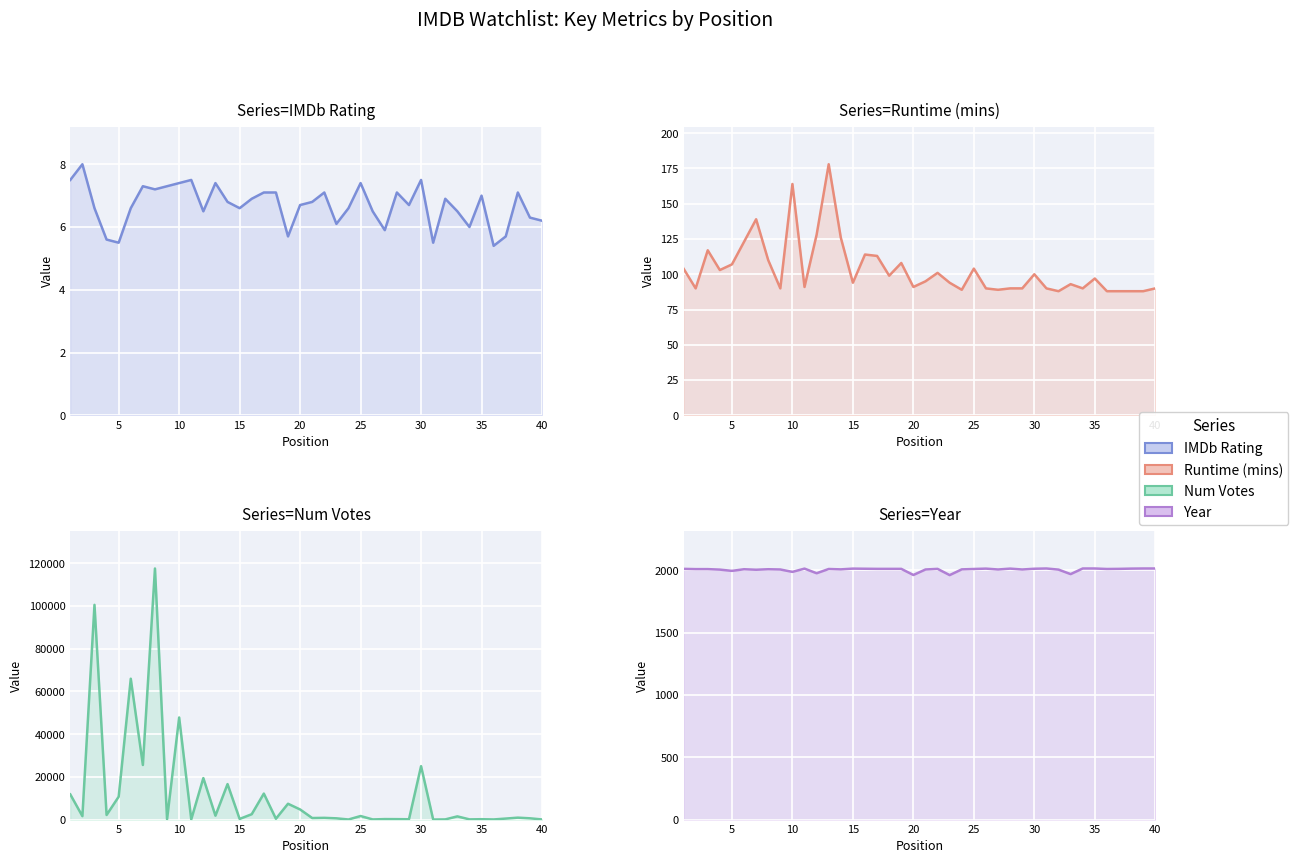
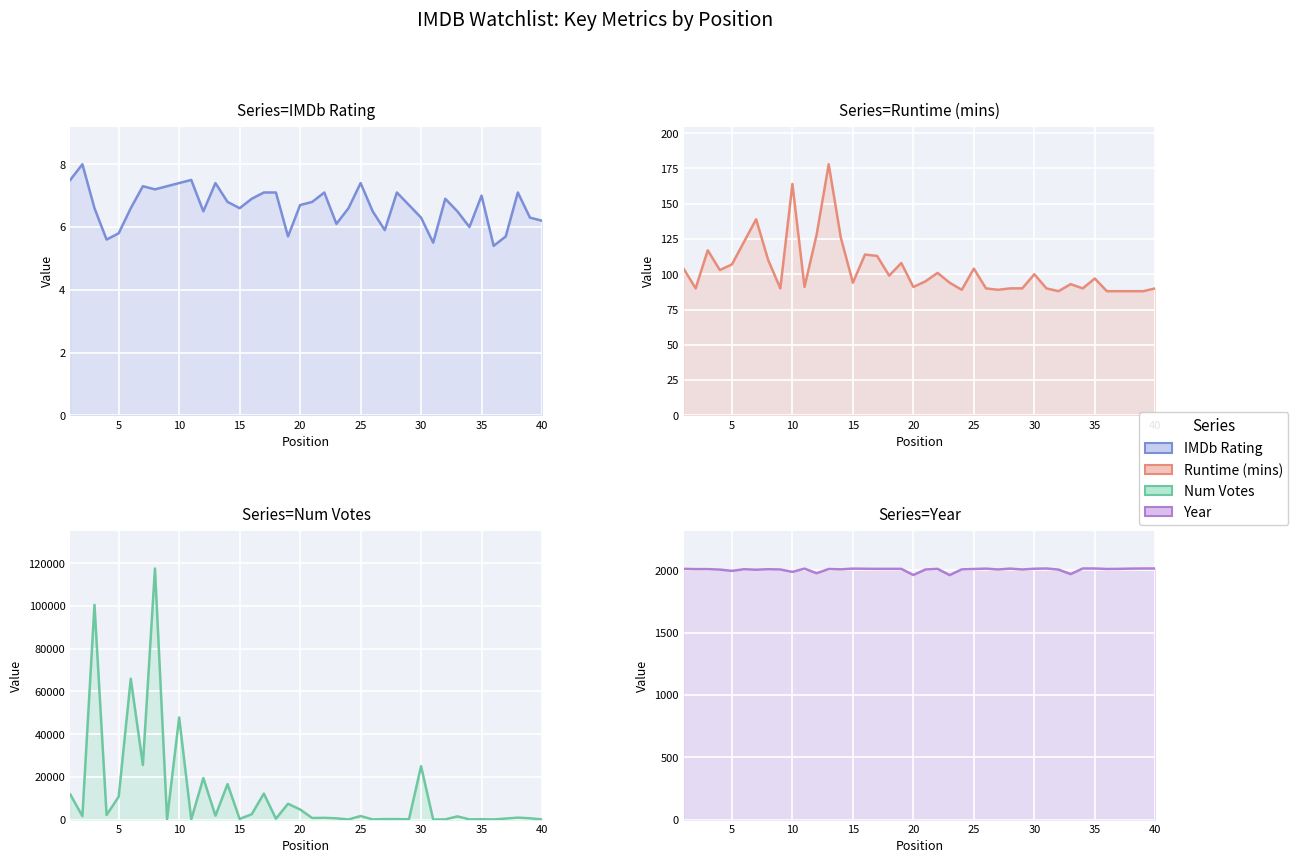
Series=IMDb Rating, 5: 5.5 -> 5.8
Series=IMDb Rating, 30: 7.5 -> 6.3
